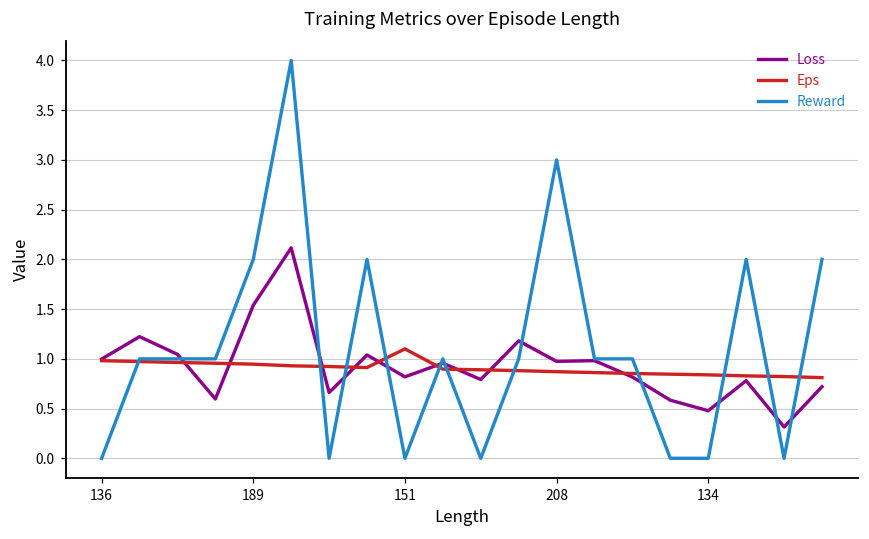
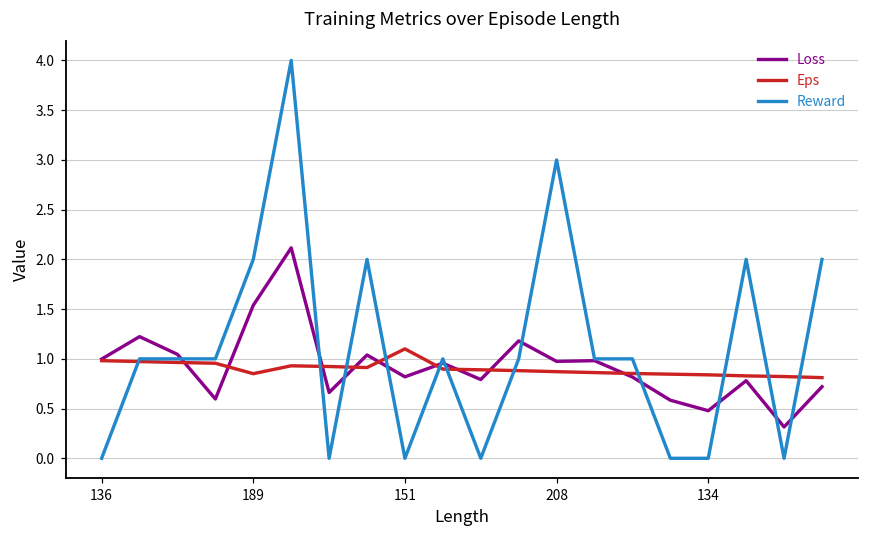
Eps, 189: 0.95 -> 0.85
